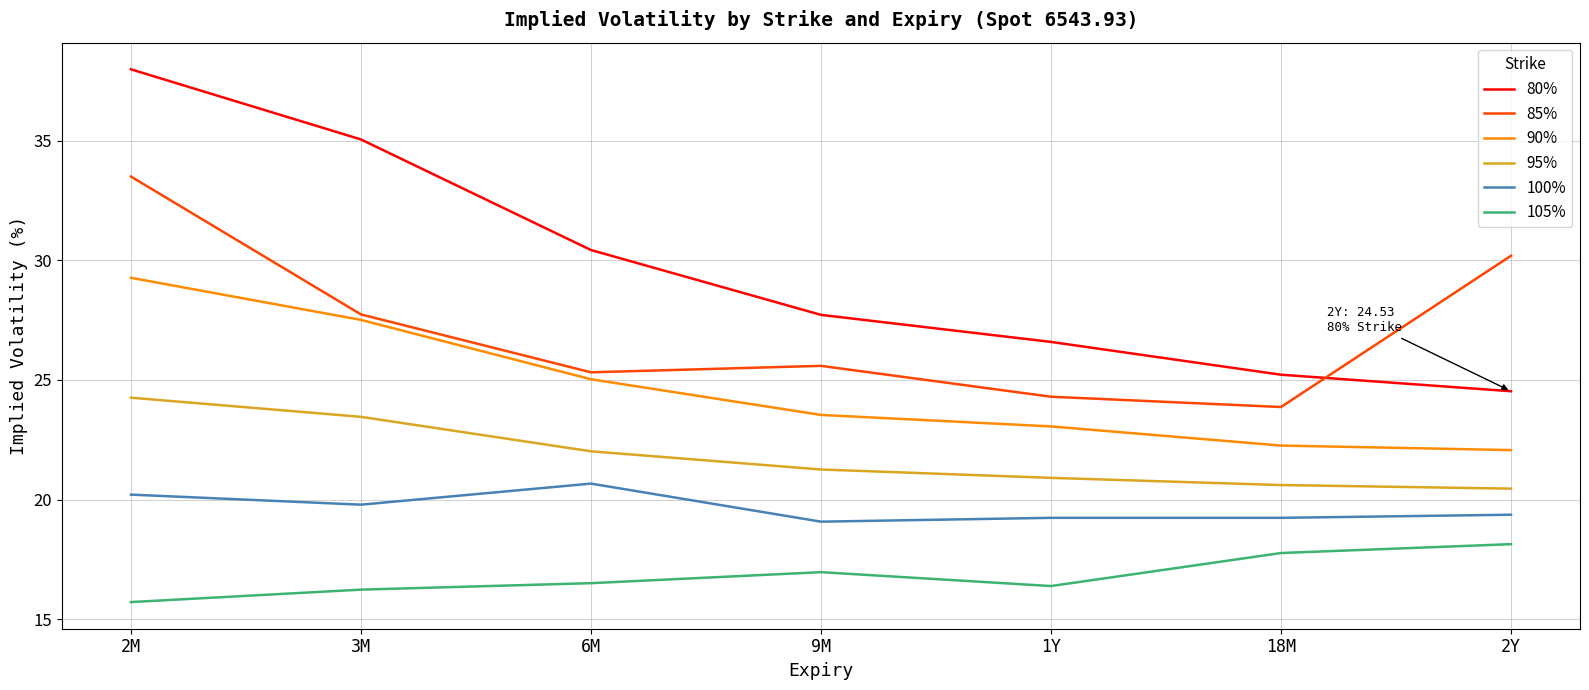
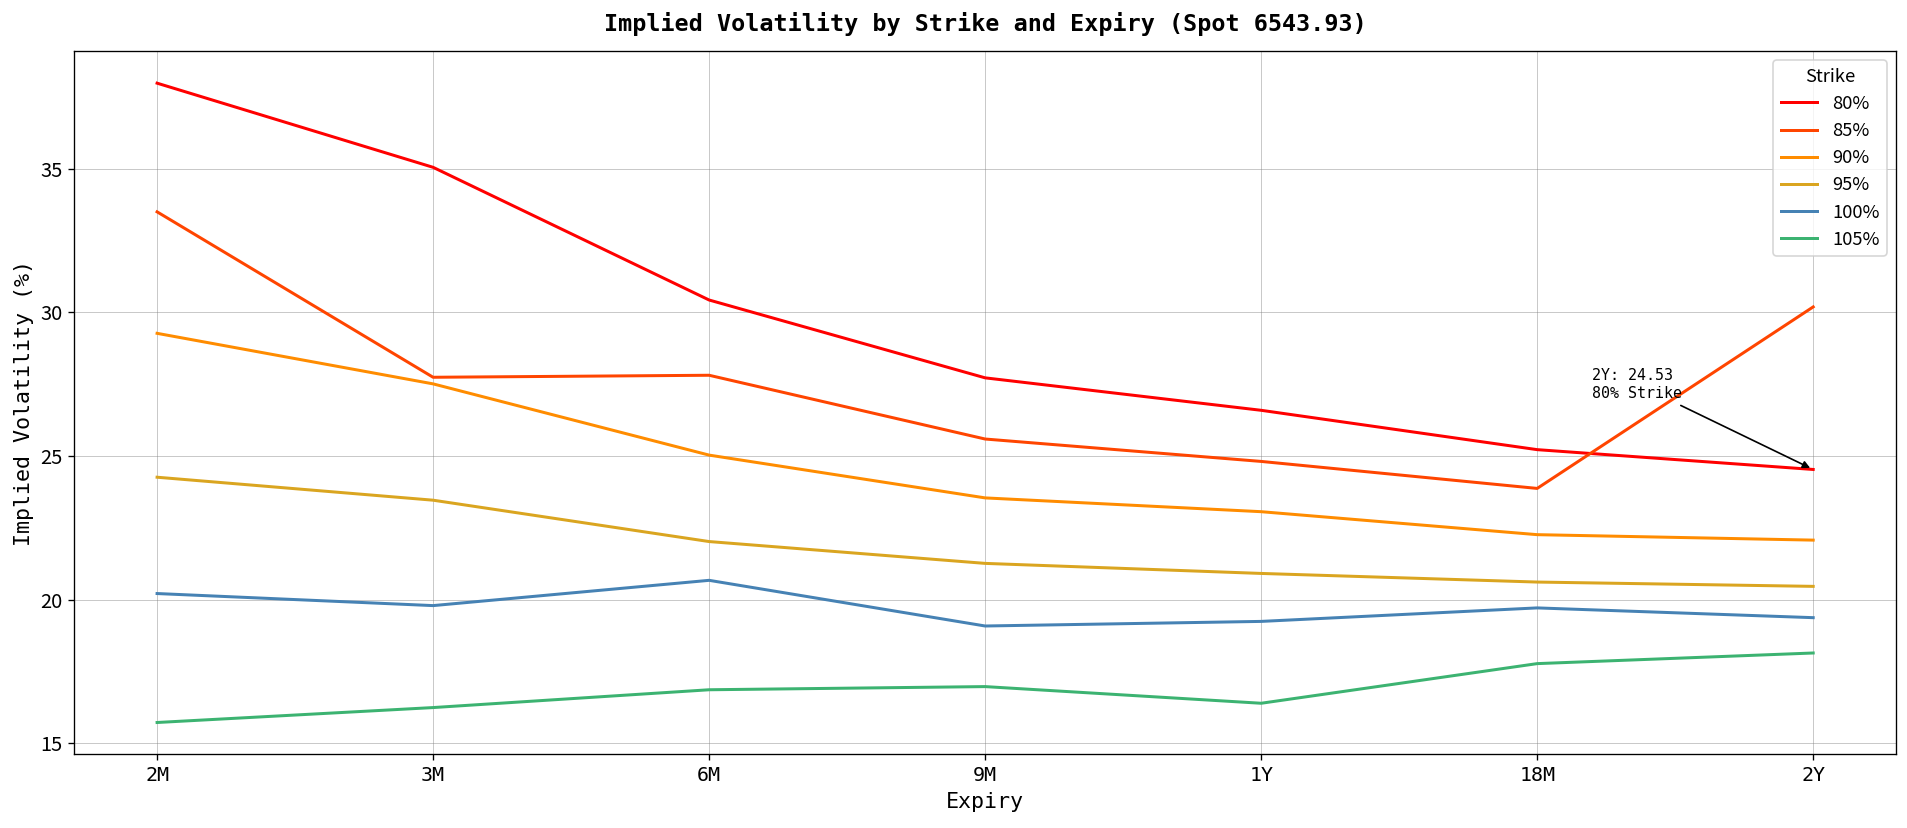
85%, 6M: 25.3 -> 27.8
105%, 6M: 16.5 -> 16.9
85%, 1Y: 24.3 -> 24.8
100%, 18M: 19.2 -> 19.7
